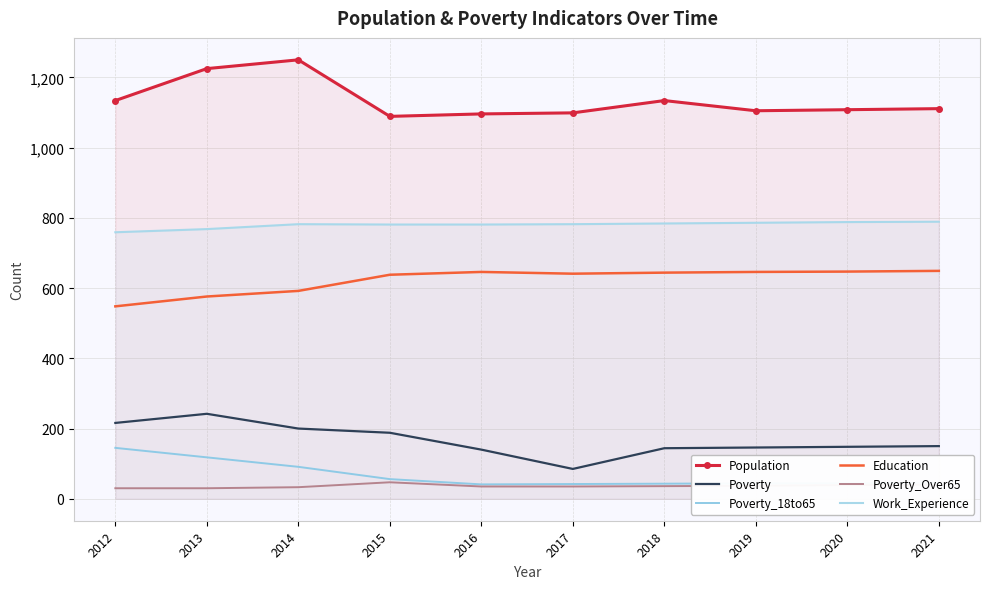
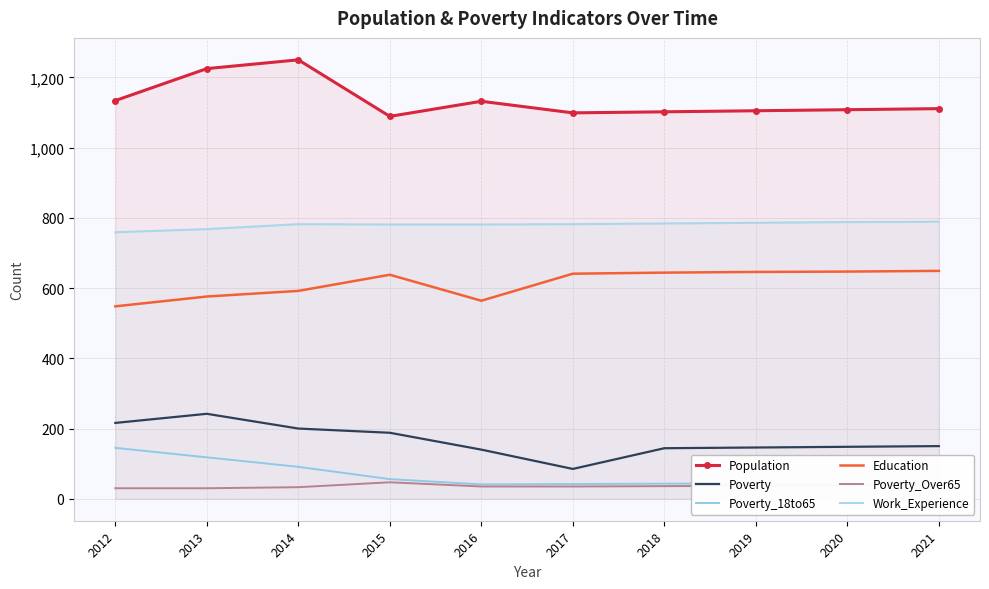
Population, 2016: 1,100 -> 1,130
Education, 2016: 650 -> 560
Population, 2018: 1,130 -> 1,100
